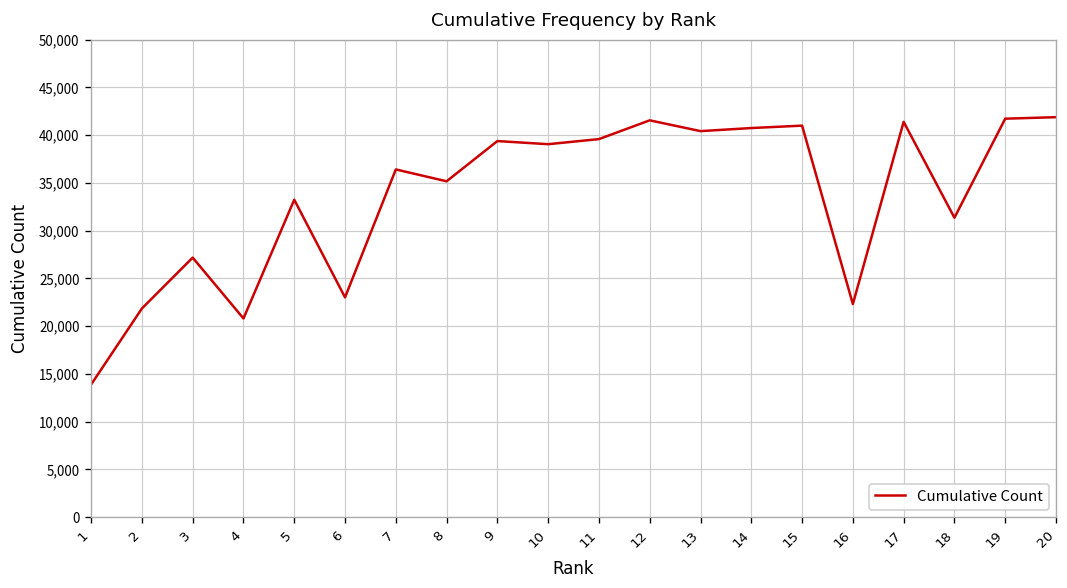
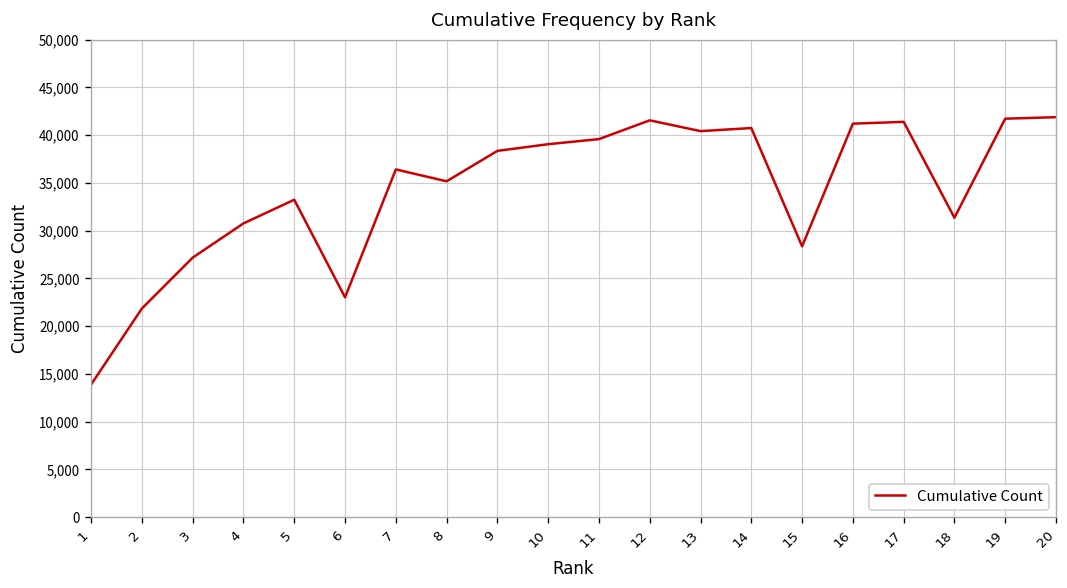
4: 21,000 -> 31,000
9: 39,000 -> 38,000
15: 41,000 -> 28,000
16: 22,000 -> 41,000
